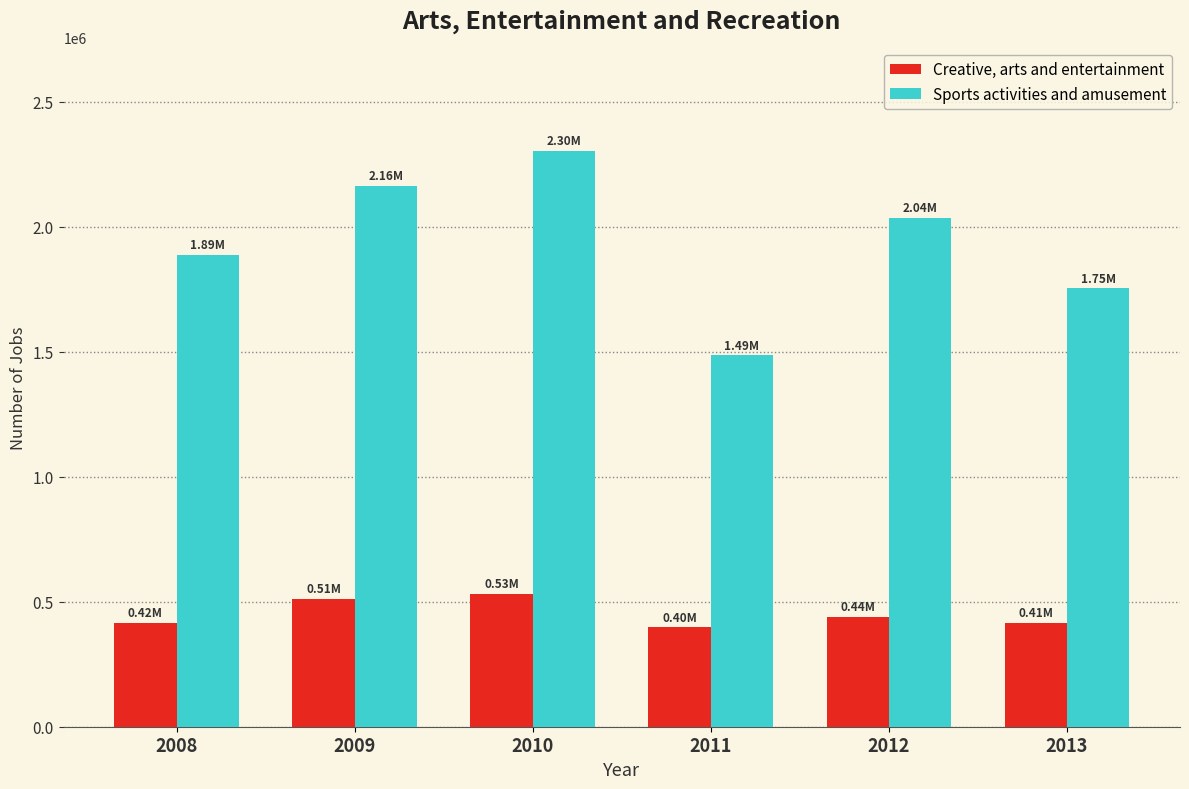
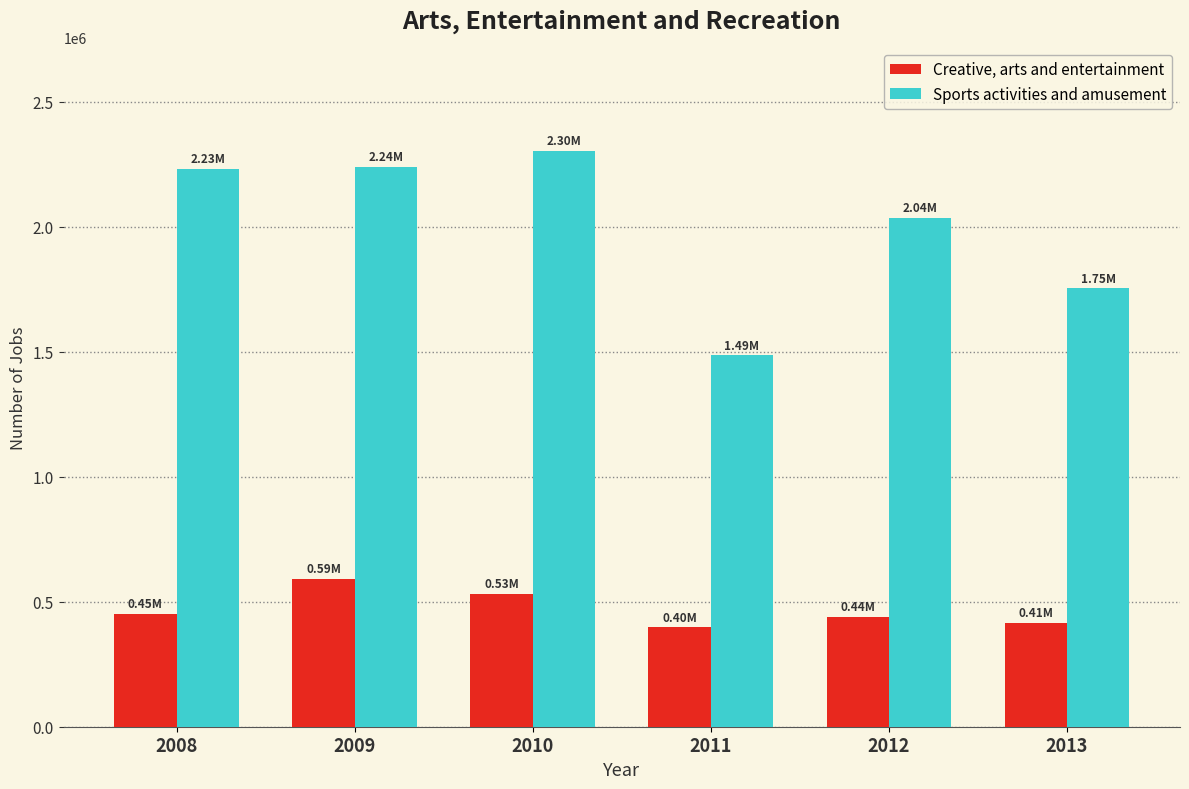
Creative, arts and entertainment, 2008: 0.42M -> 0.45M
Sports activities and amusement, 2008: 1.89M -> 2.23M
Creative, arts and entertainment, 2009: 0.51M -> 0.59M
Sports activities and amusement, 2009: 2.16M -> 2.24M
